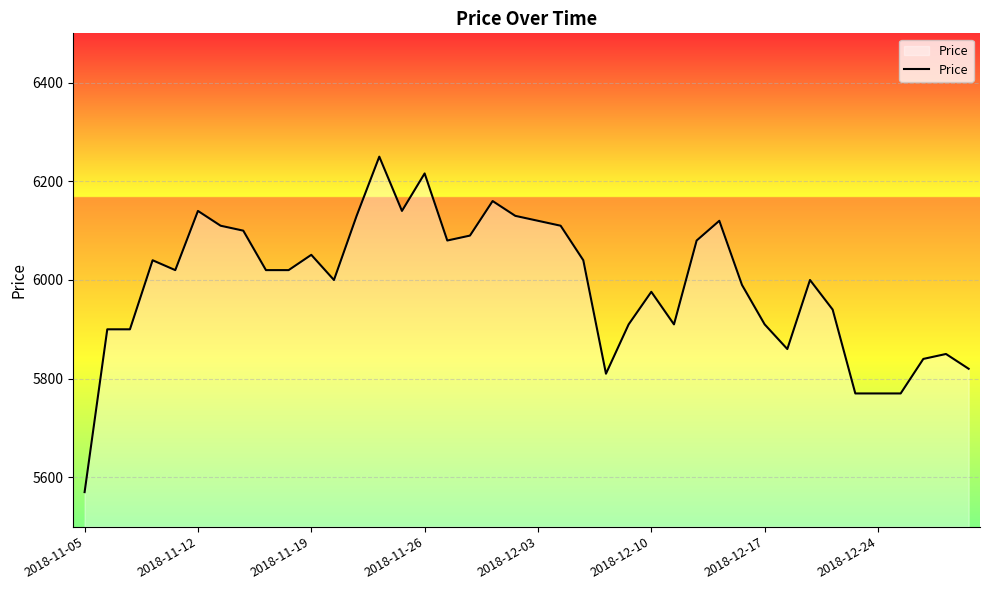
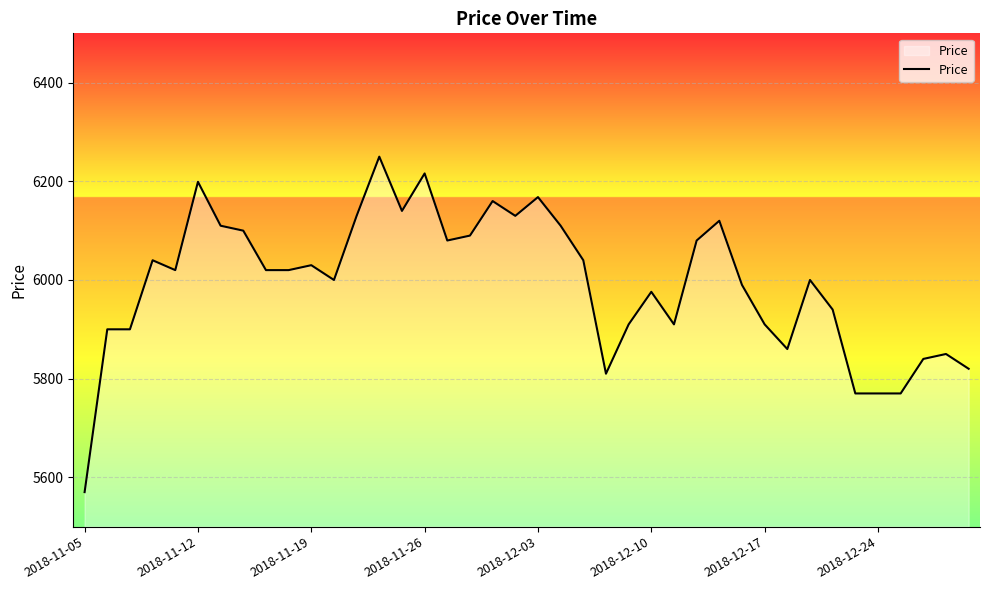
2018-11-12: 6140 -> 6200
2018-11-19: 6050 -> 6030
2018-12-03: 6120 -> 6170
